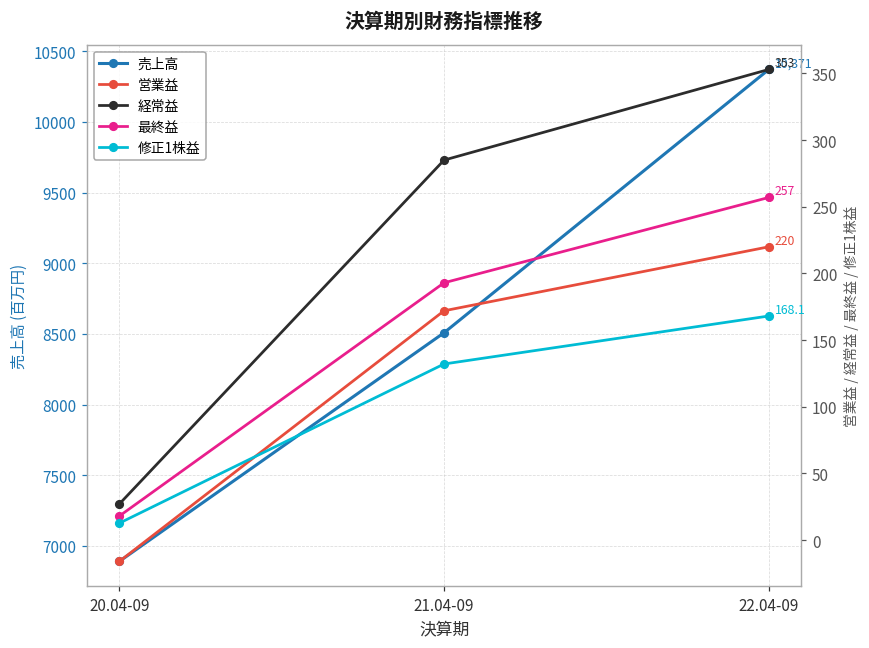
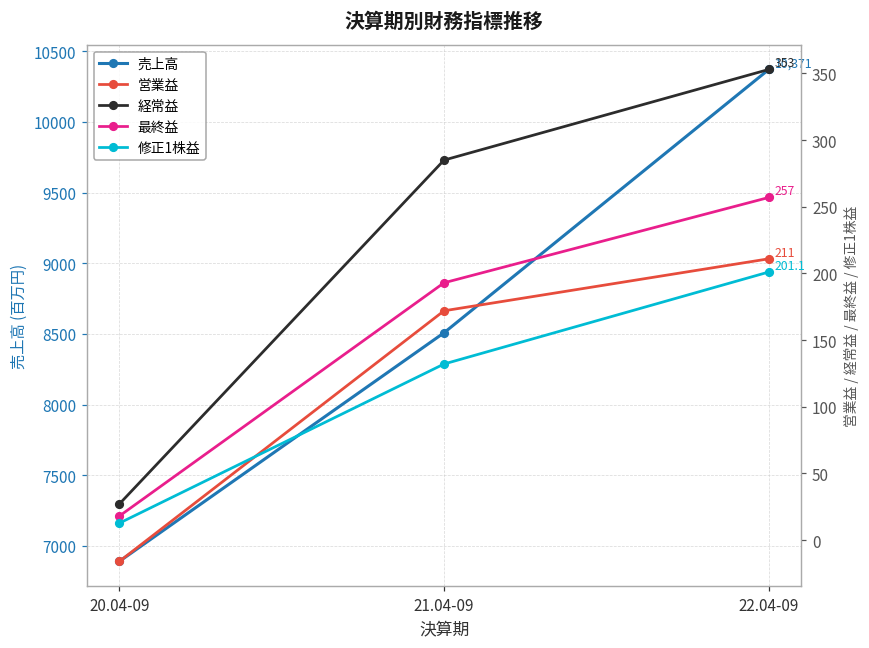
営業益, 22.04-09: 220 -> 211
修正1株益, 22.04-09: 168.1 -> 201.1
